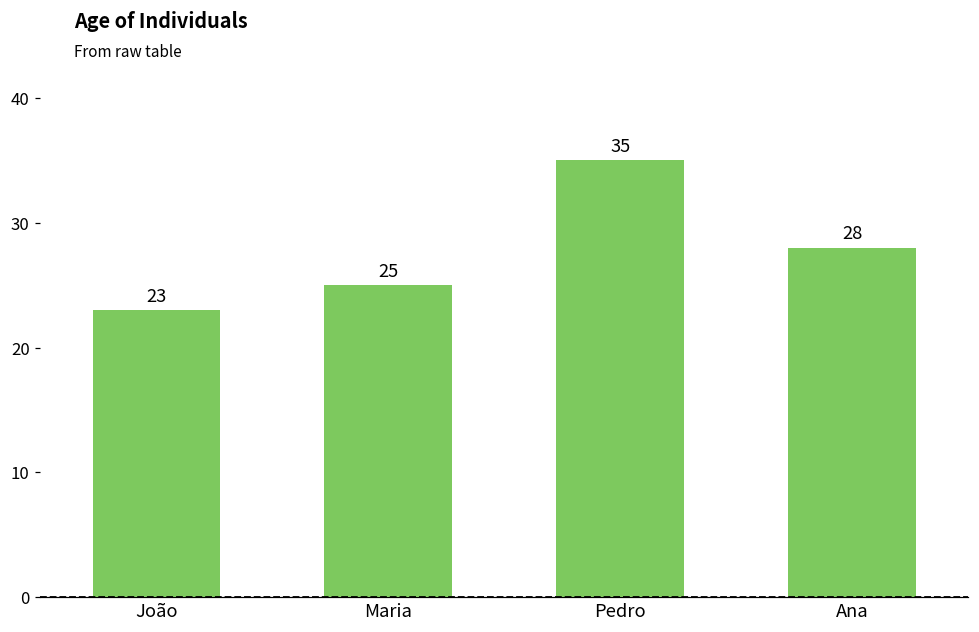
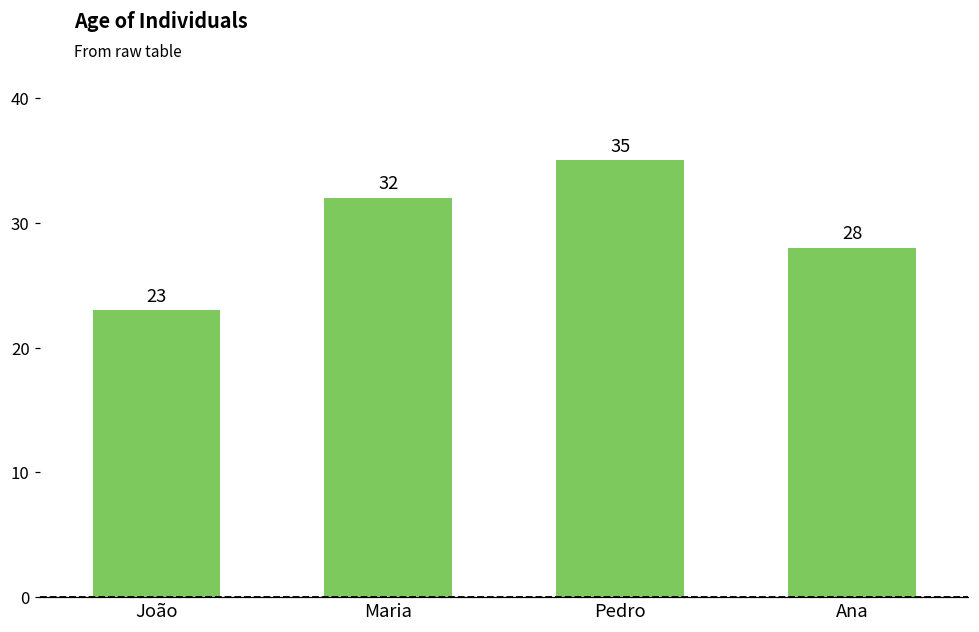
Maria: 25 -> 32
